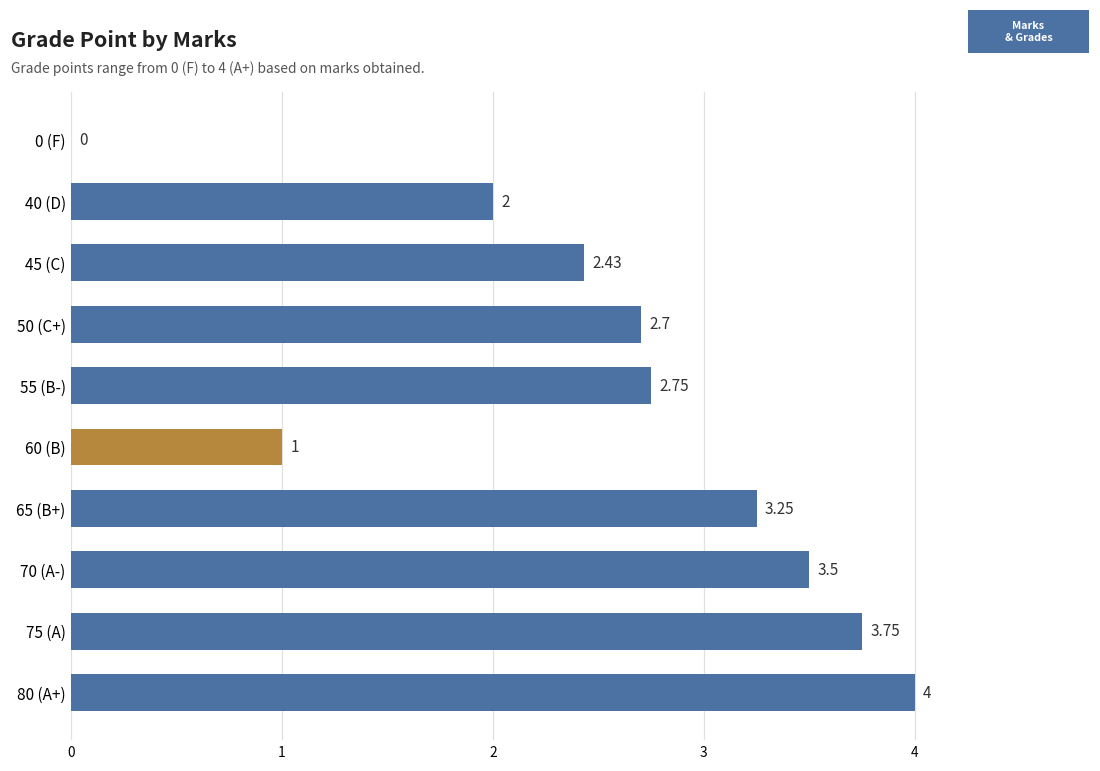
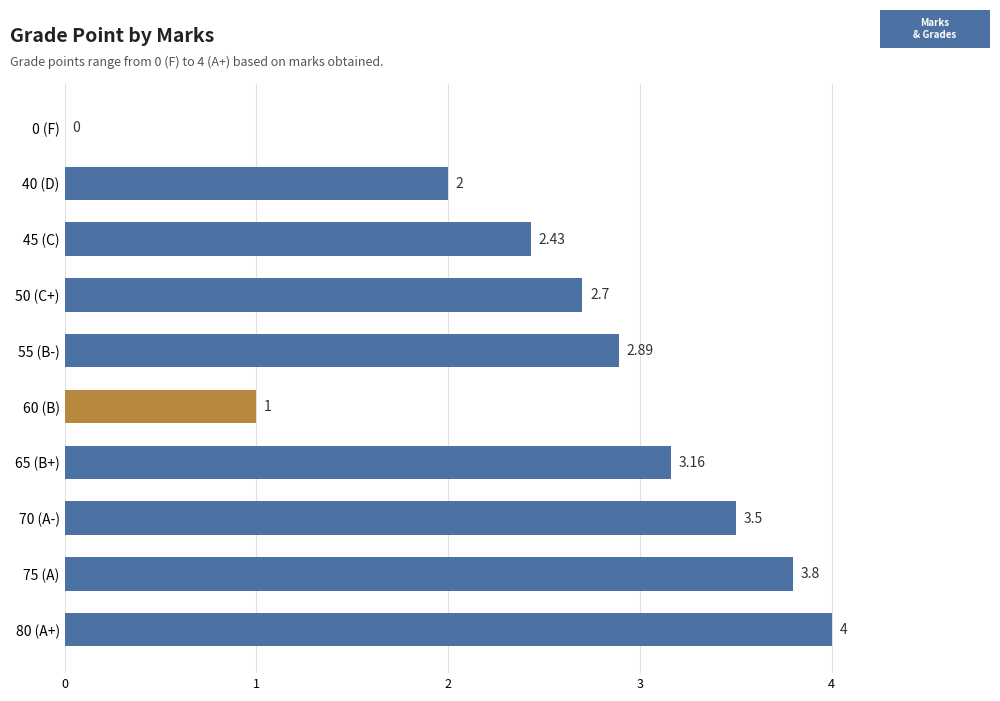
55 (B-): 2.75 -> 2.89
65 (B+): 3.25 -> 3.16
75 (A): 3.75 -> 3.8
